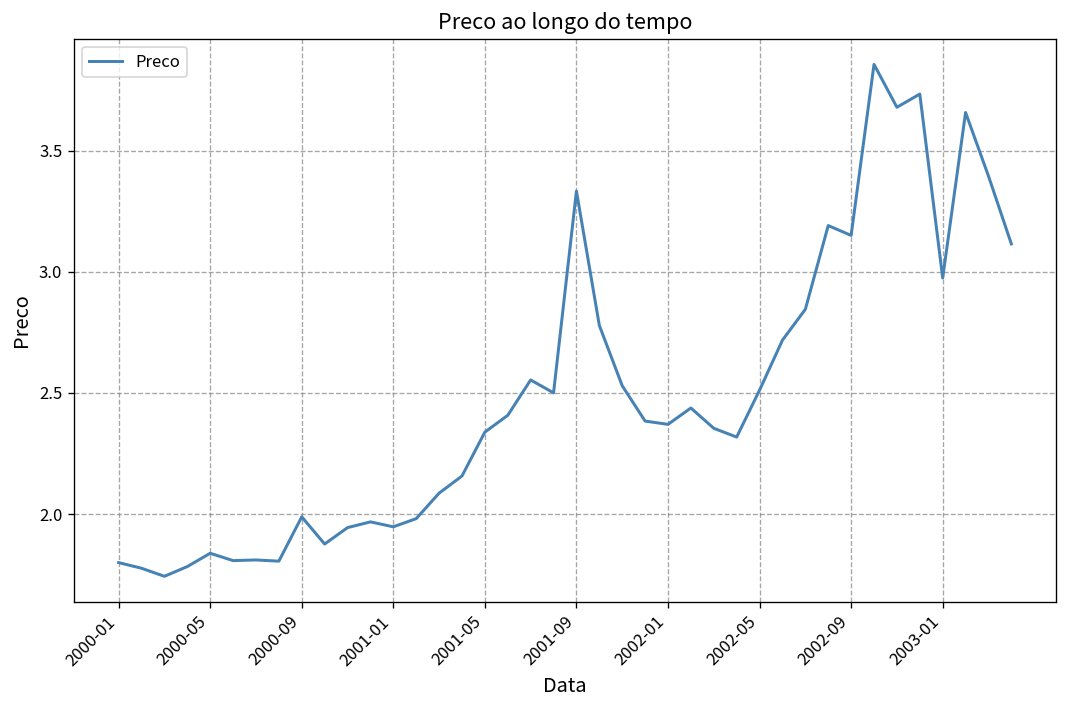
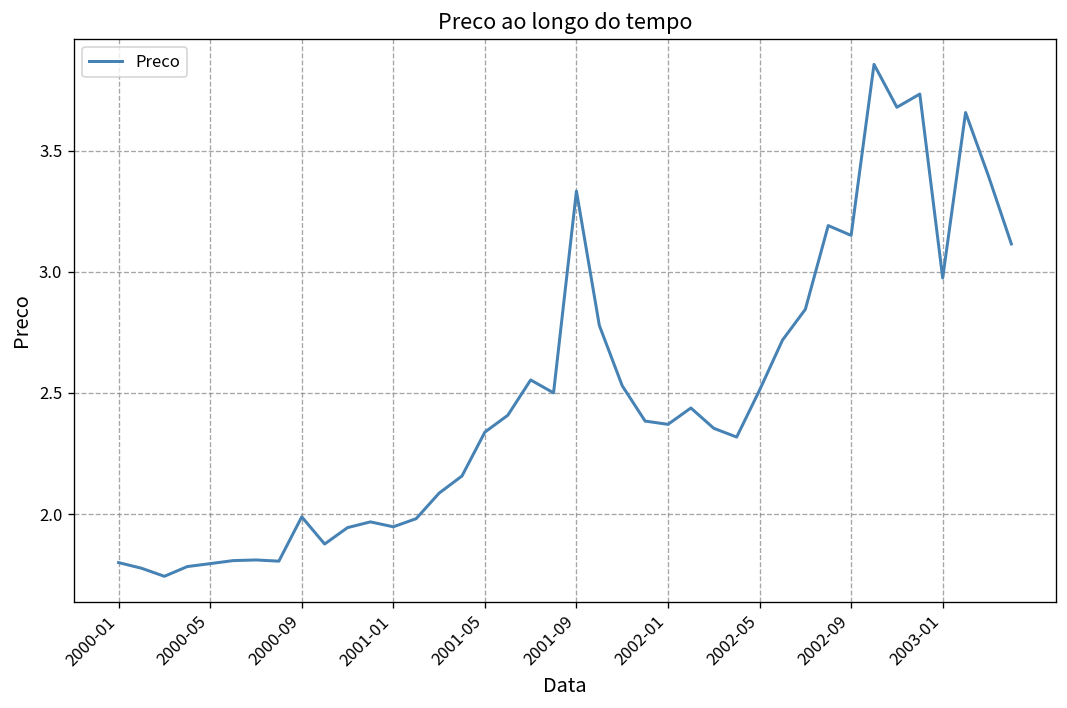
2000-05: 1.84 -> 1.80
